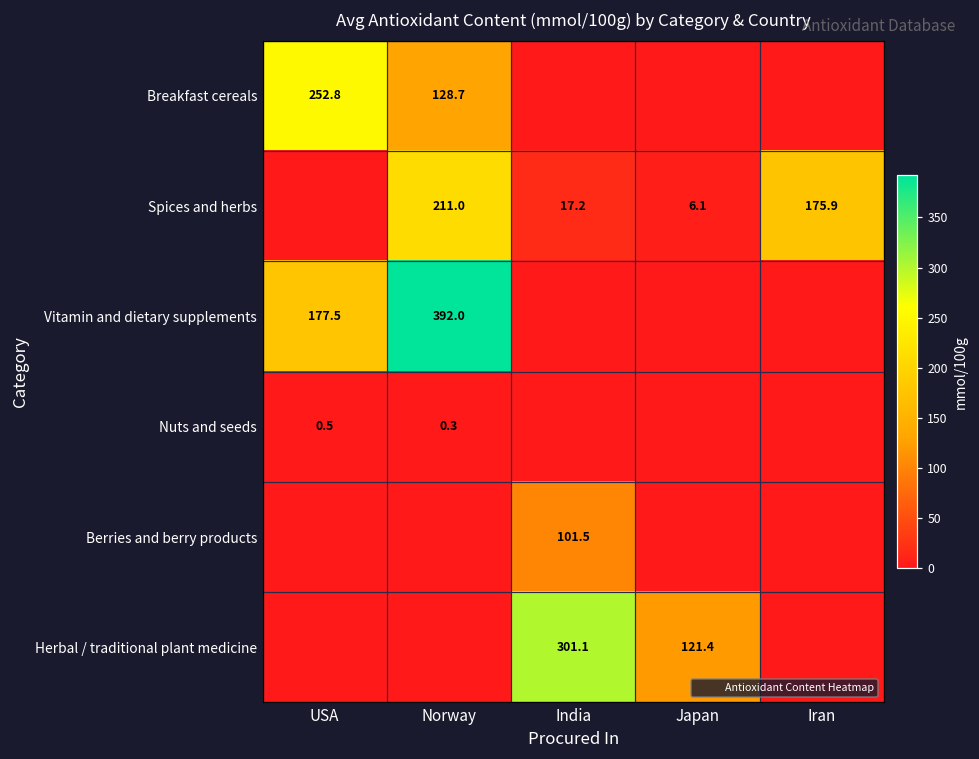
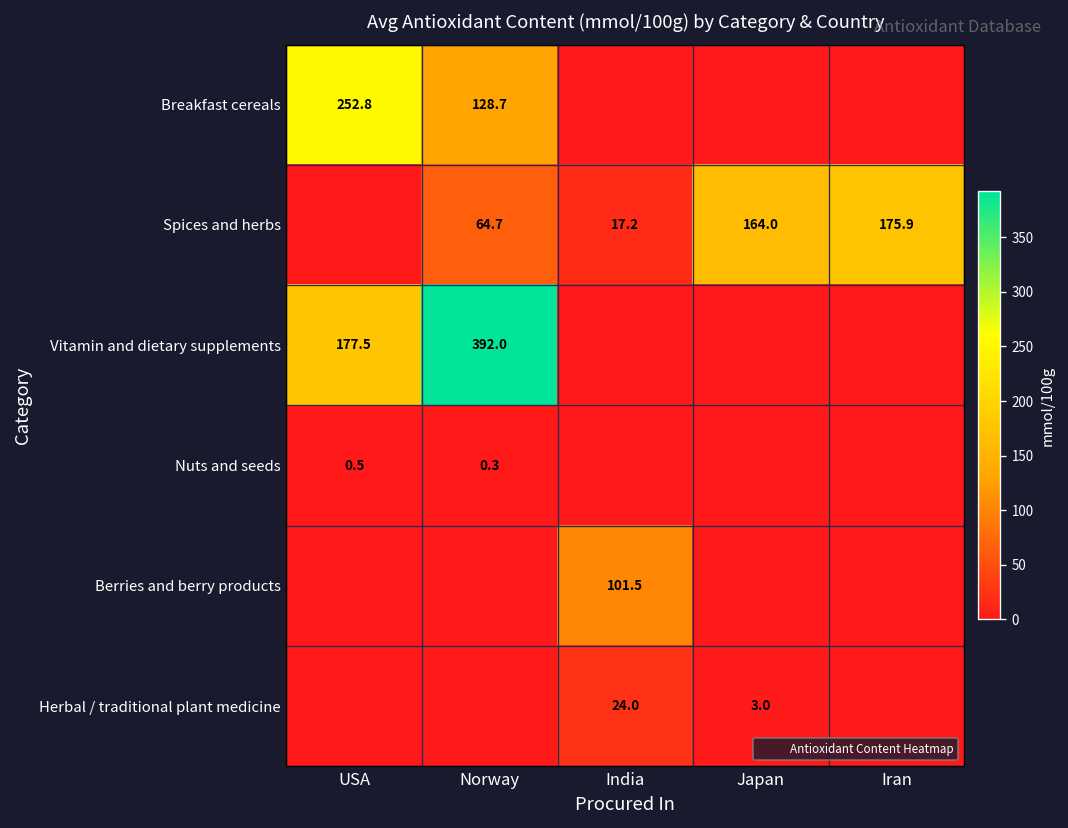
Spices and herbs, Norway: 211.0 -> 64.7
Spices and herbs, Japan: 6.1 -> 164.0
Herbal / traditional plant medicine, India: 301.1 -> 24.0
Herbal / traditional plant medicine, Japan: 121.4 -> 3.0
